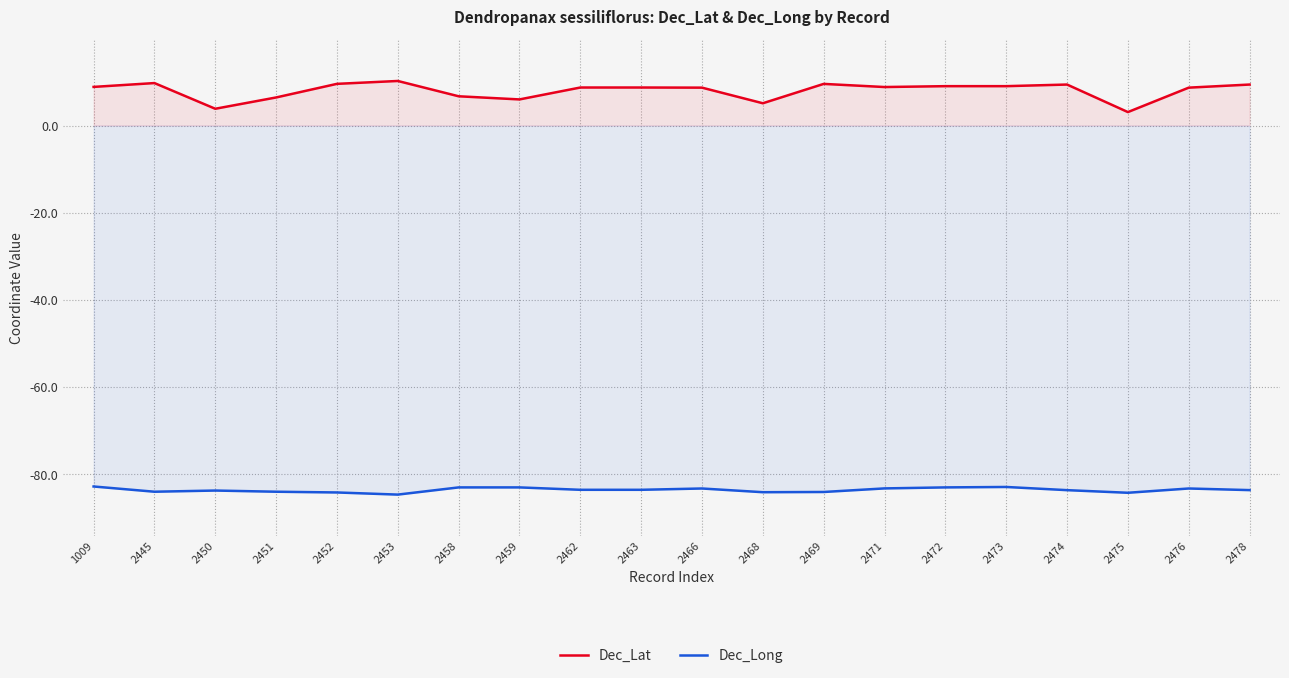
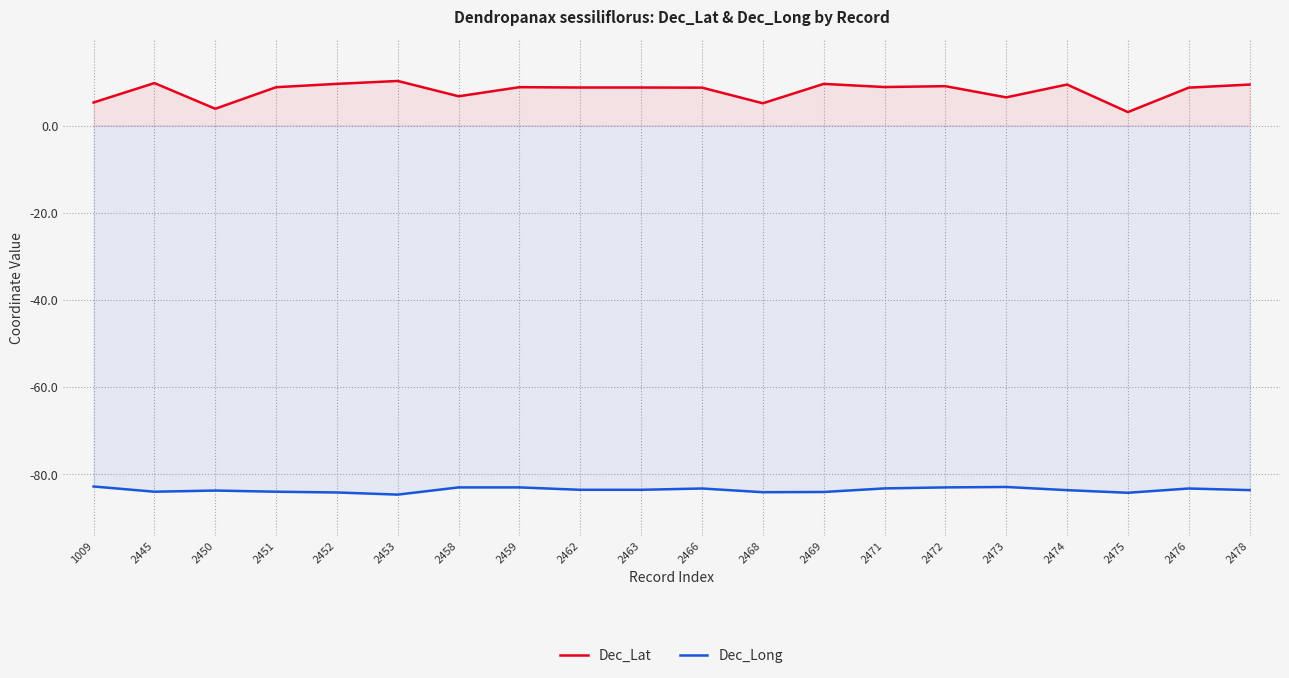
Dec_Lat, 1009: 9 -> 5
Dec_Lat, 2451: 6 -> 9
Dec_Lat, 2459: 6 -> 9
Dec_Lat, 2473: 9 -> 6
